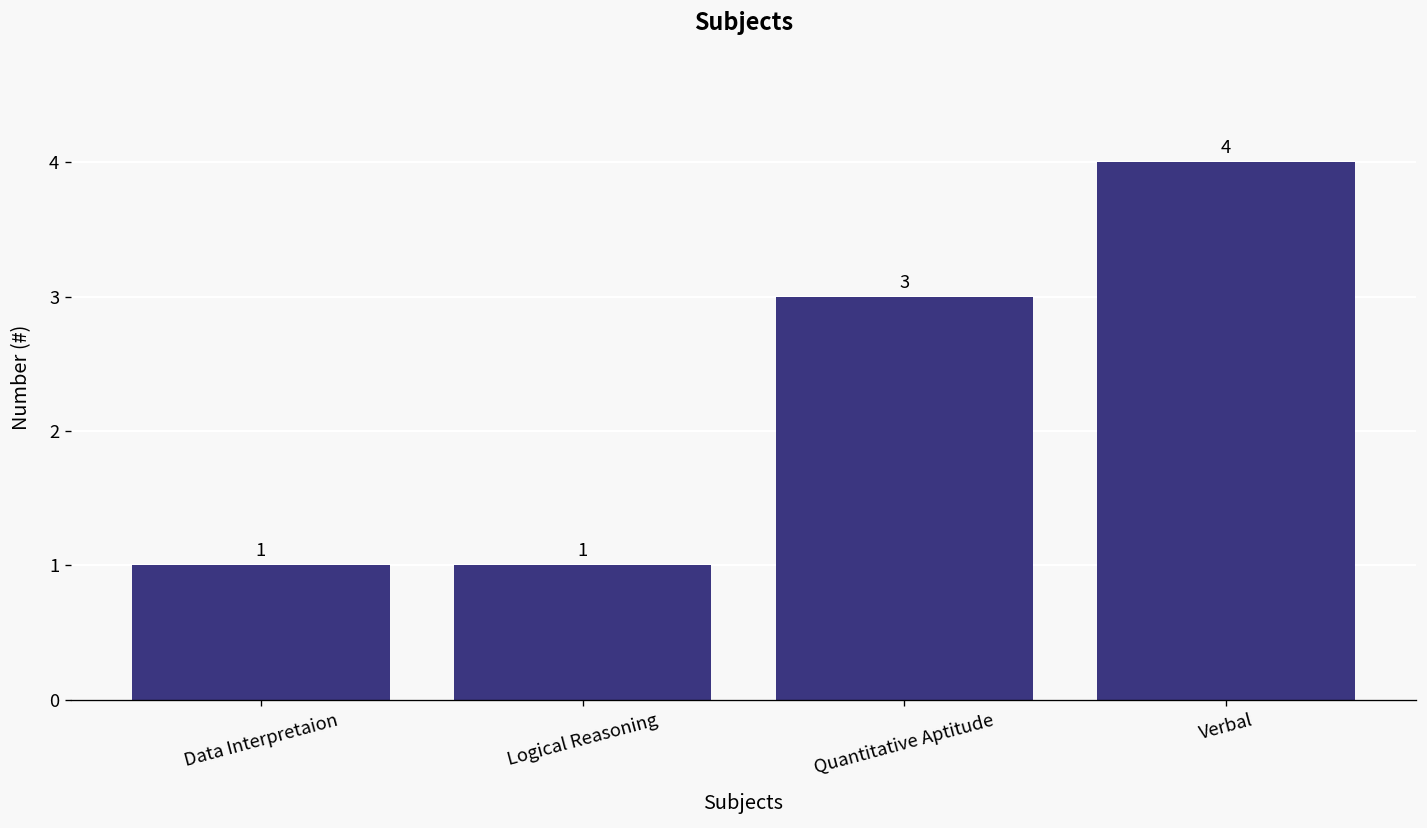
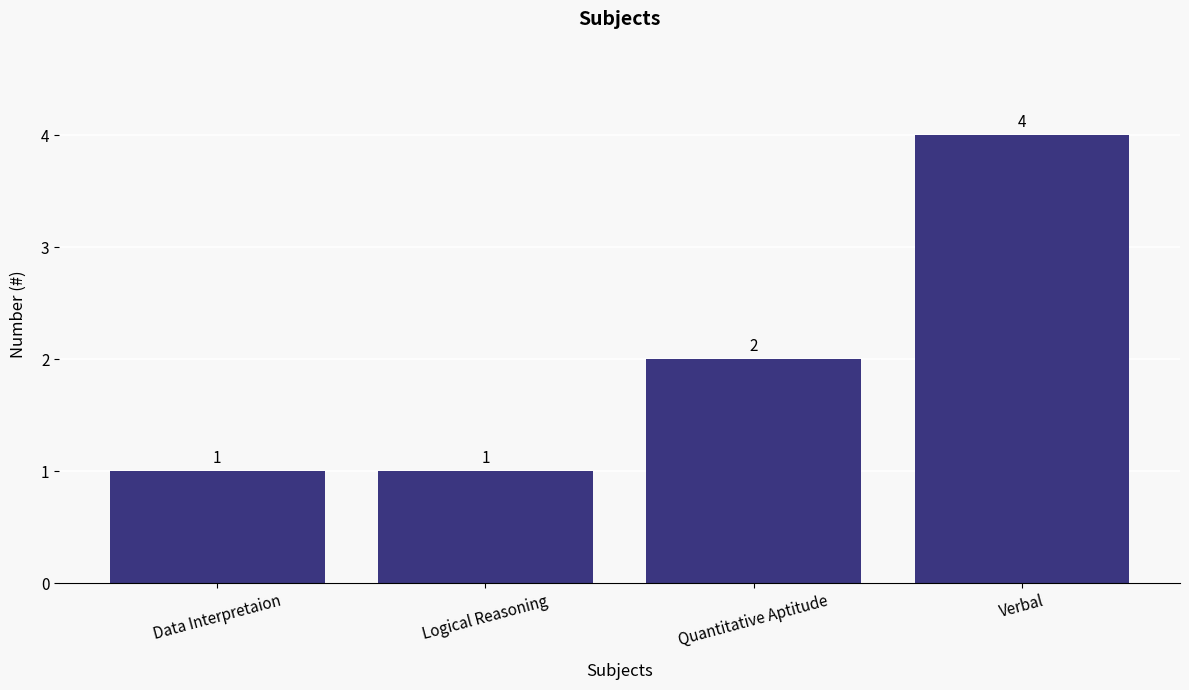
Quantitative Aptitude: 3 -> 2
